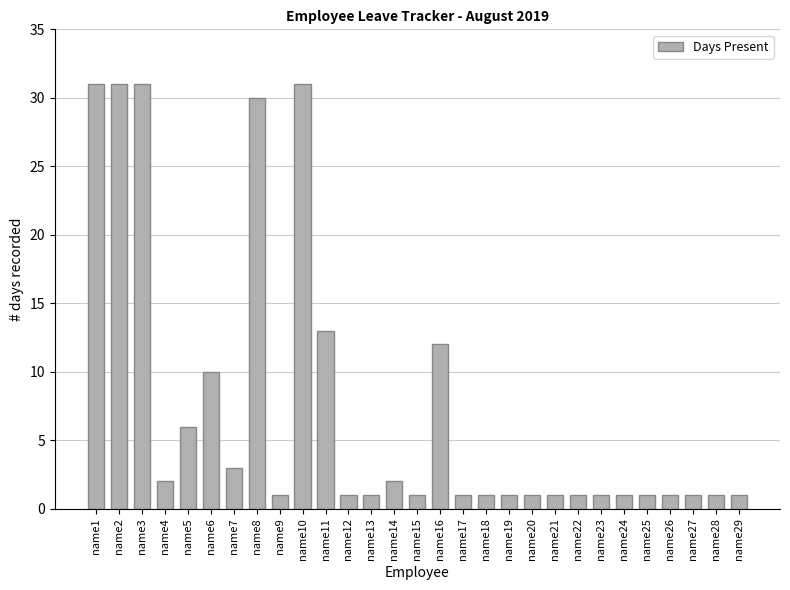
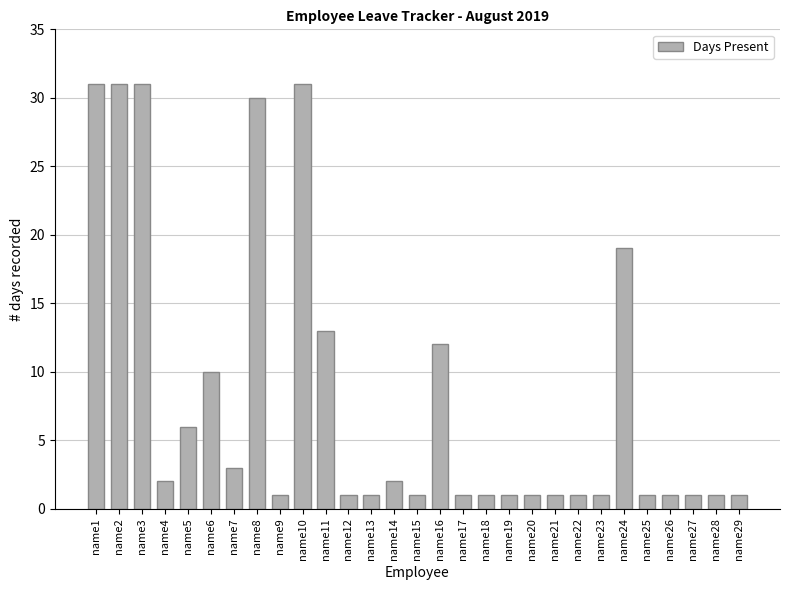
name24: 1 -> 19
